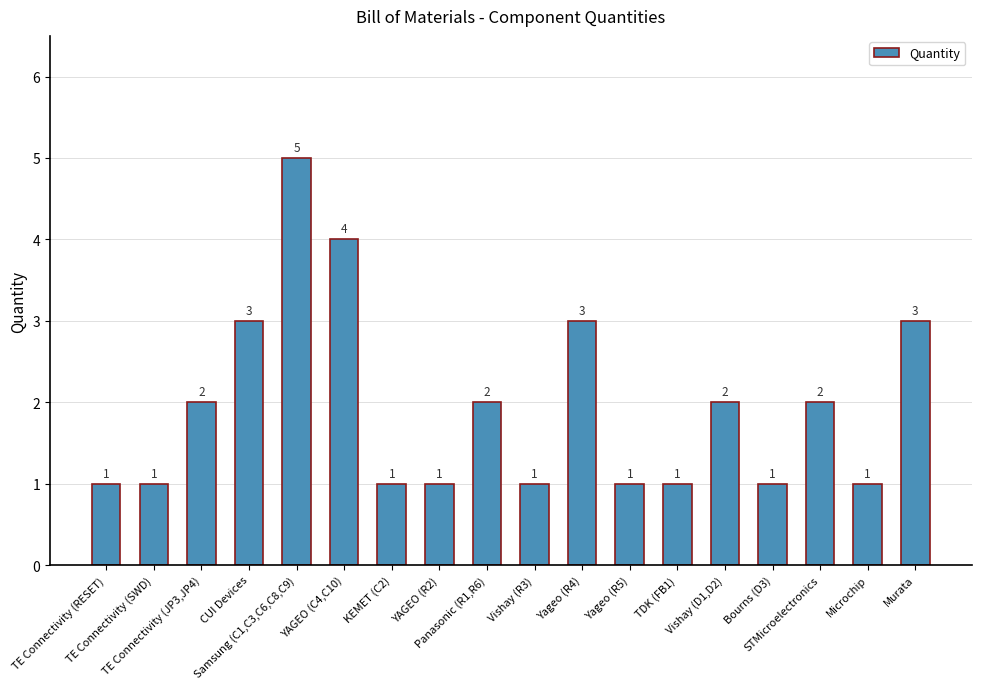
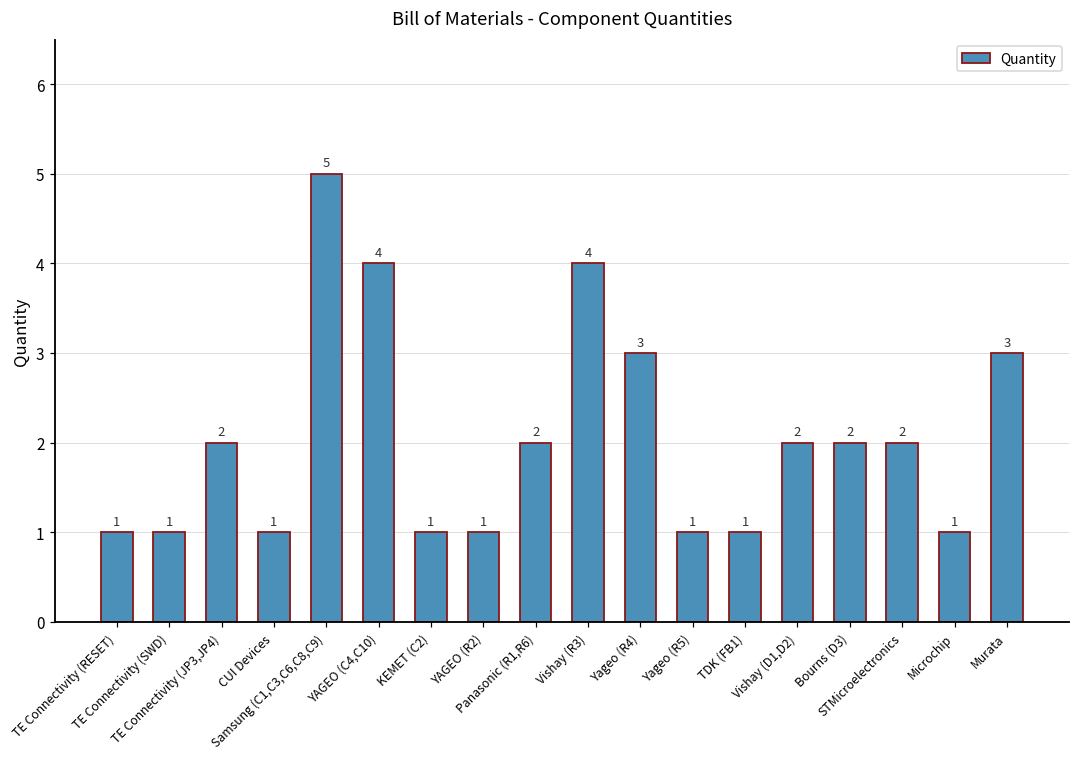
CUI Devices: 3 -> 1
Vishay (R3): 1 -> 4
Bourns (D3): 1 -> 2
